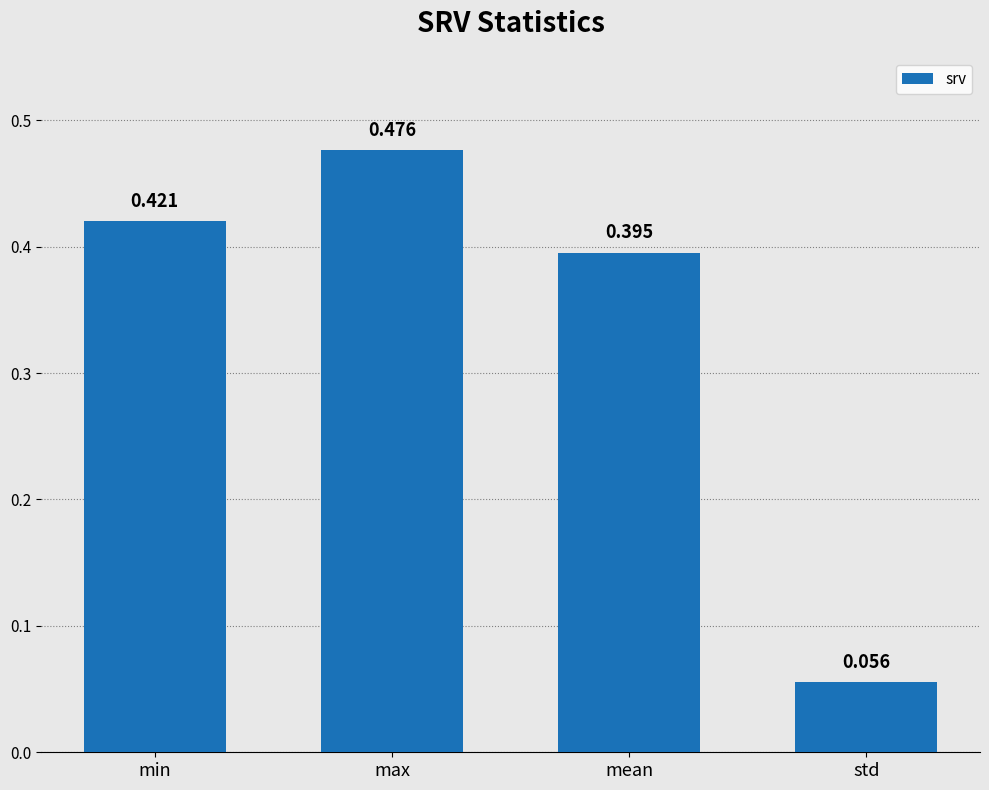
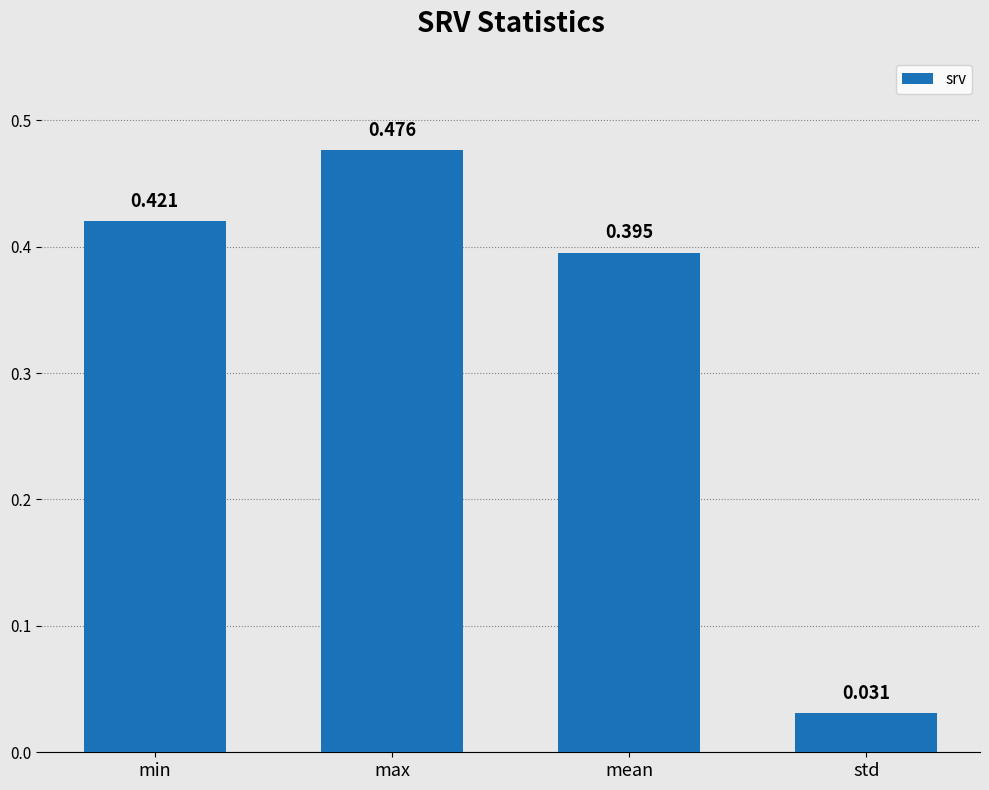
std: 0.056 -> 0.031
